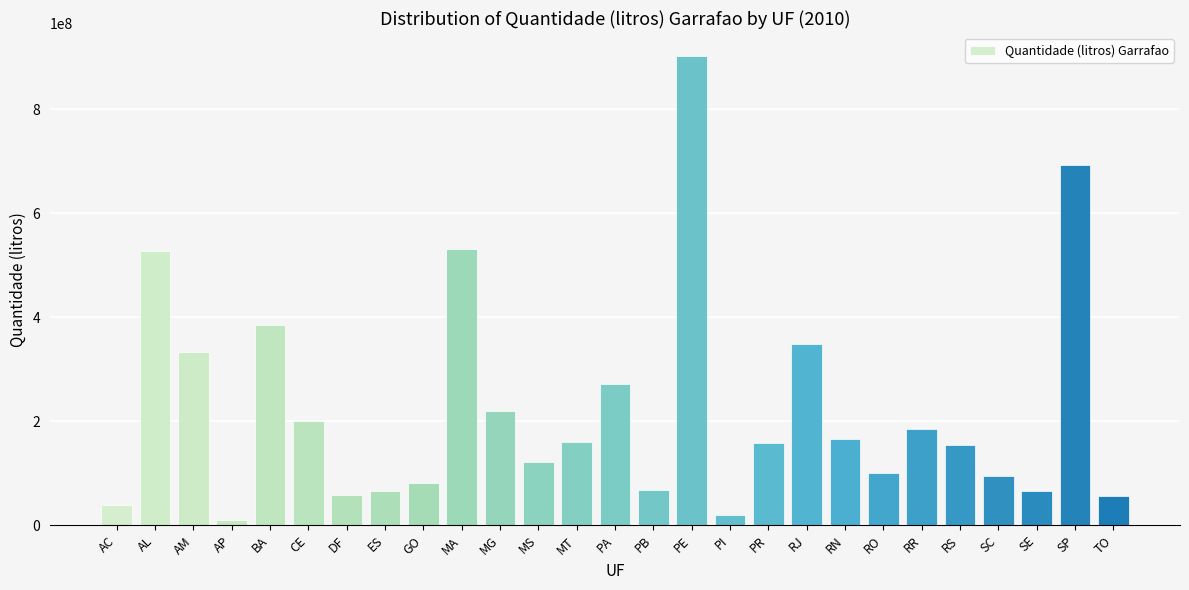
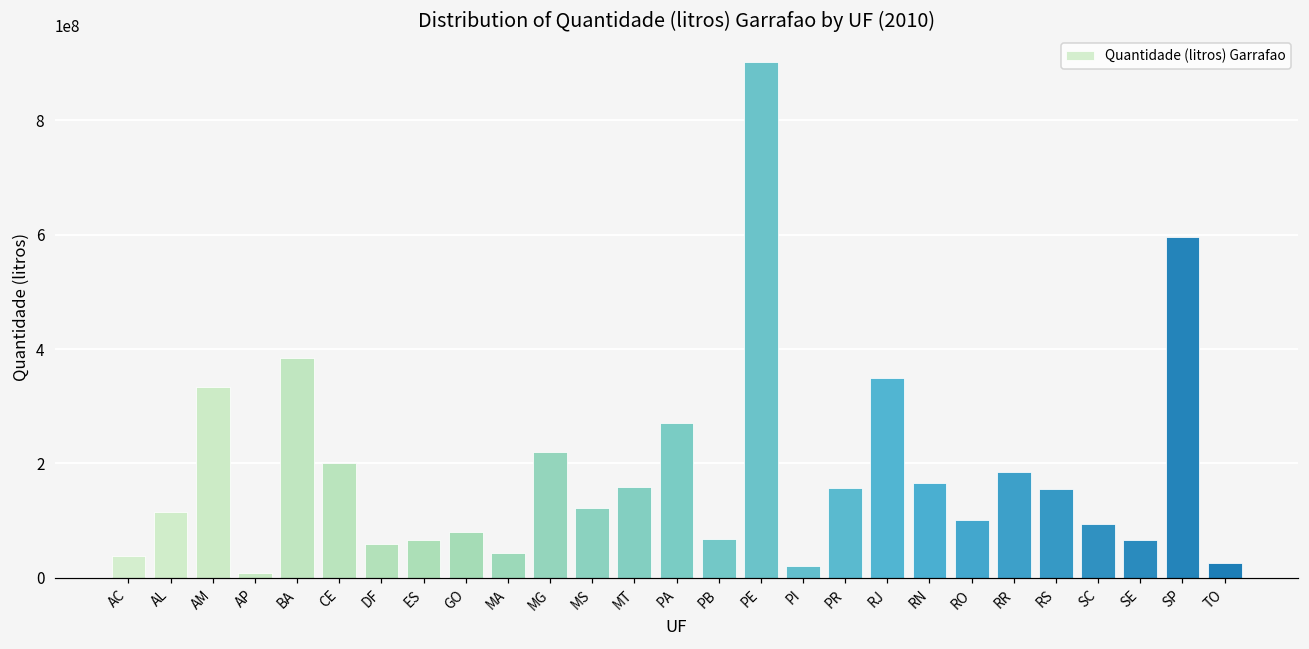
AL: 530000000 -> 110000000
MA: 530000000 -> 40000000
SP: 690000000 -> 600000000
TO: 60000000 -> 30000000
